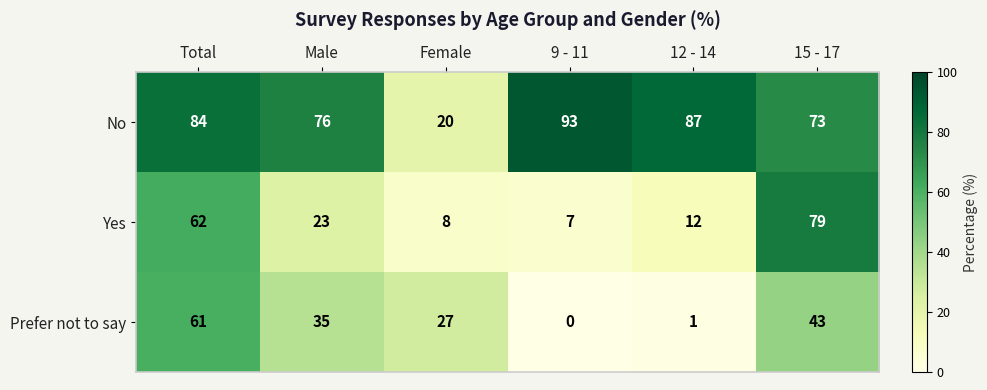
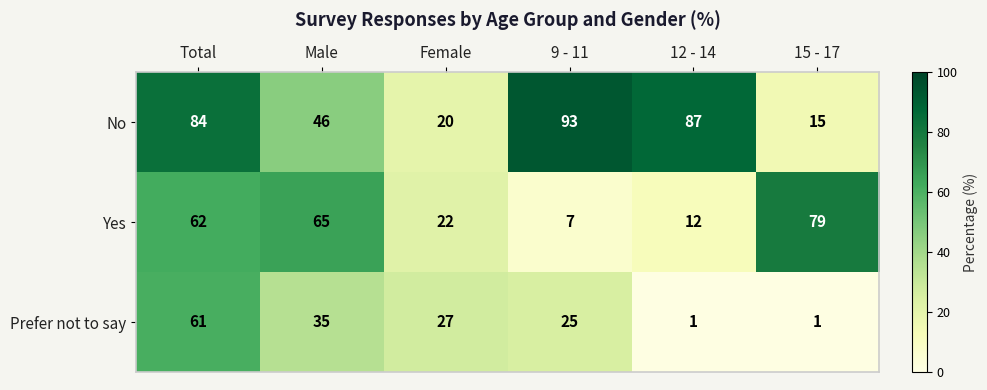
No, Male: 76 -> 46
No, 15 - 17: 73 -> 15
Yes, Male: 23 -> 65
Yes, Female: 8 -> 22
Prefer not to say, 9 - 11: 0 -> 25
Prefer not to say, 15 - 17: 43 -> 1
